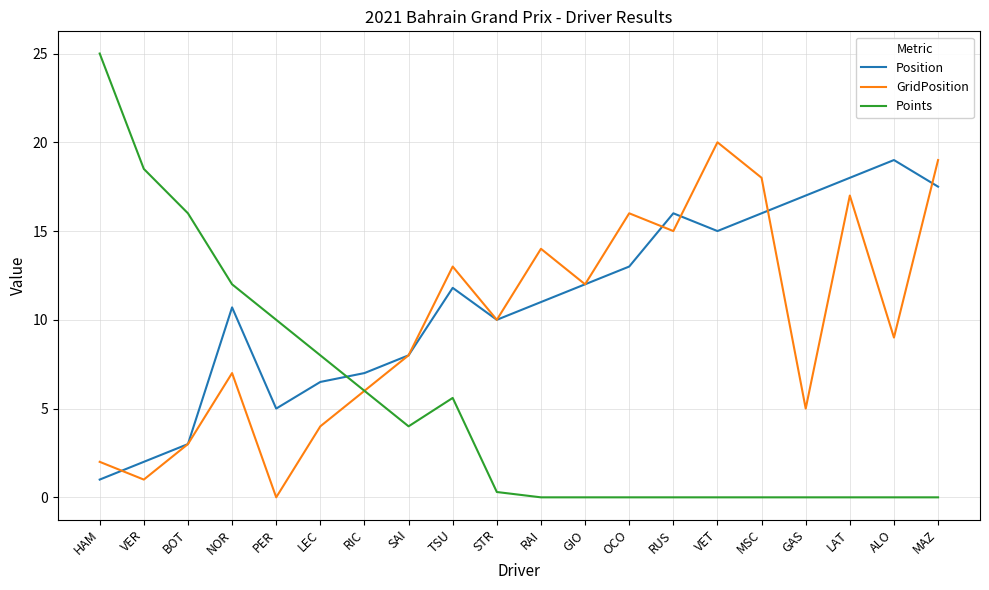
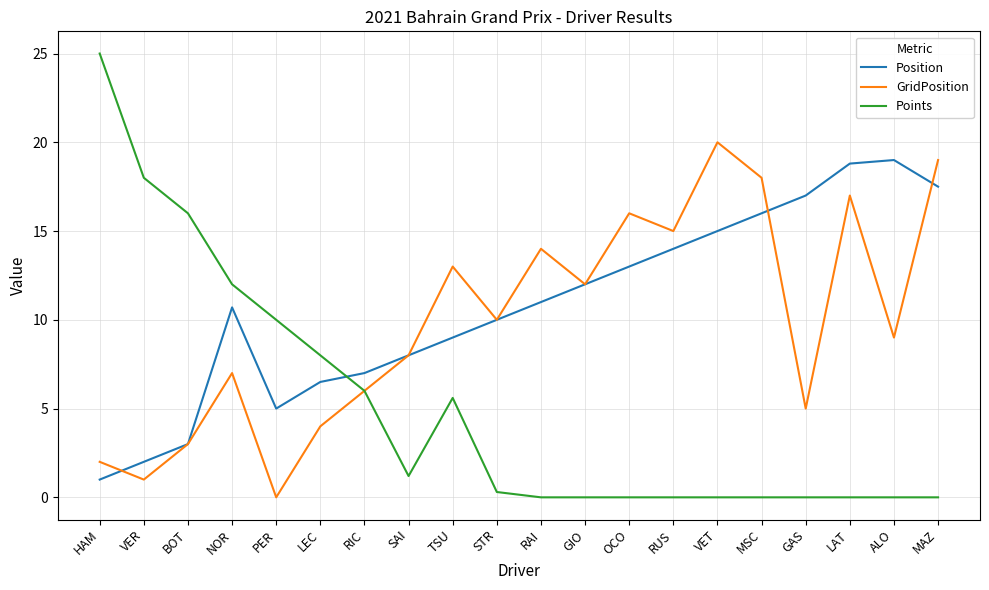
Points, VER: 18.5 -> 18.0
Points, SAI: 4.0 -> 1.2
Position, TSU: 11.8 -> 9.0
Position, RUS: 16 -> 14
Position, LAT: 18.0 -> 18.8
